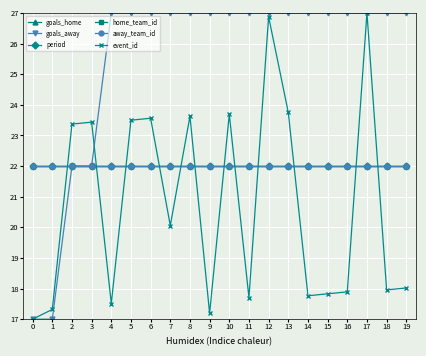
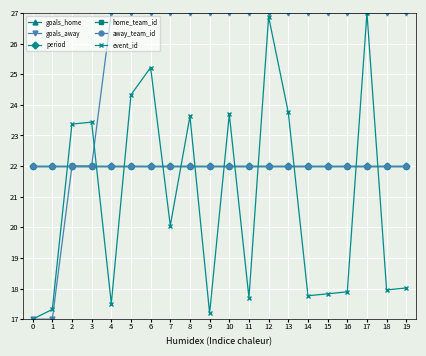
event_id, 5: 23.5 -> 24.3
event_id, 6: 23.6 -> 25.2
